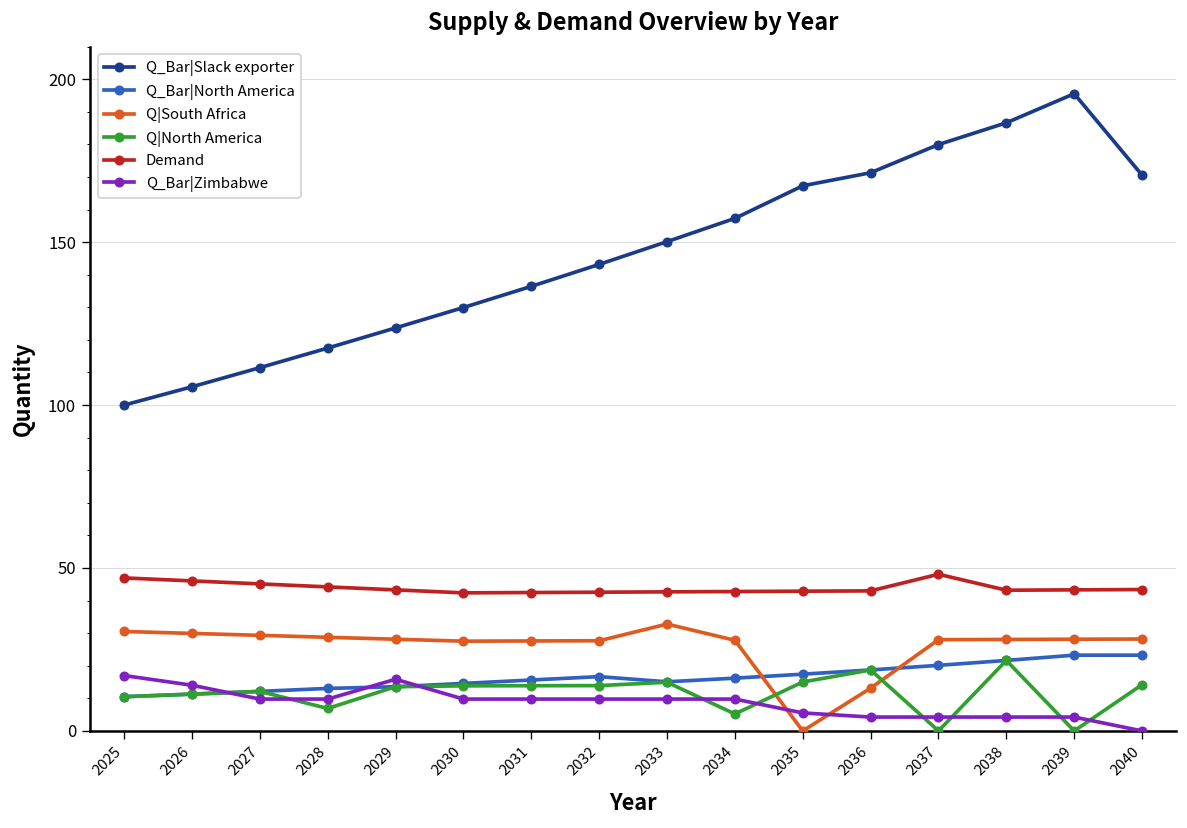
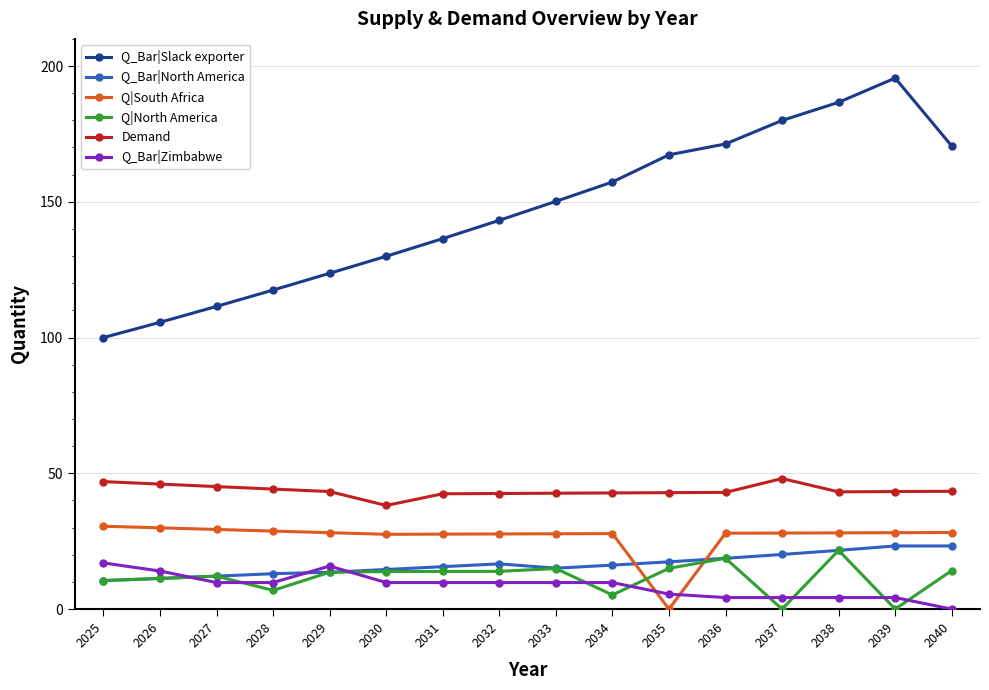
Demand, 2030: 42 -> 38
Q|South Africa, 2033: 33 -> 28
Q|South Africa, 2036: 13 -> 28
